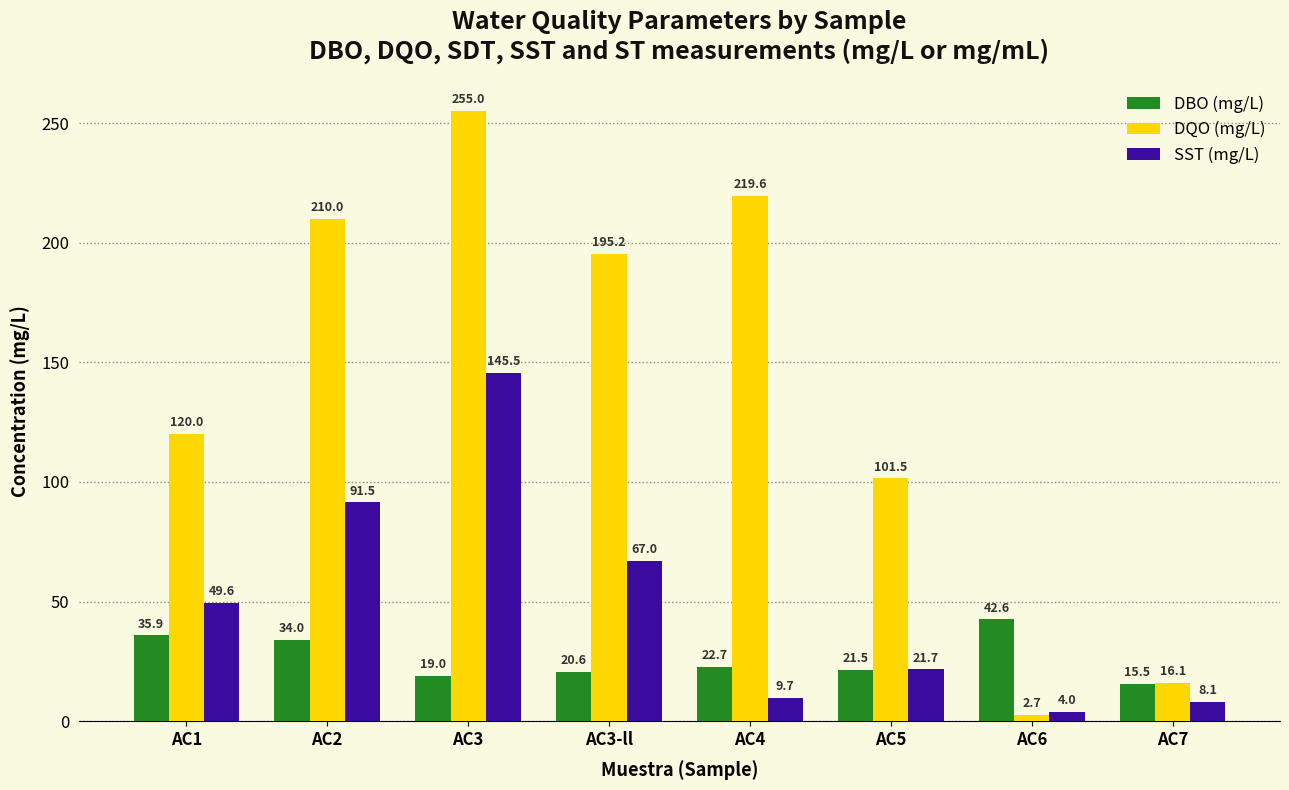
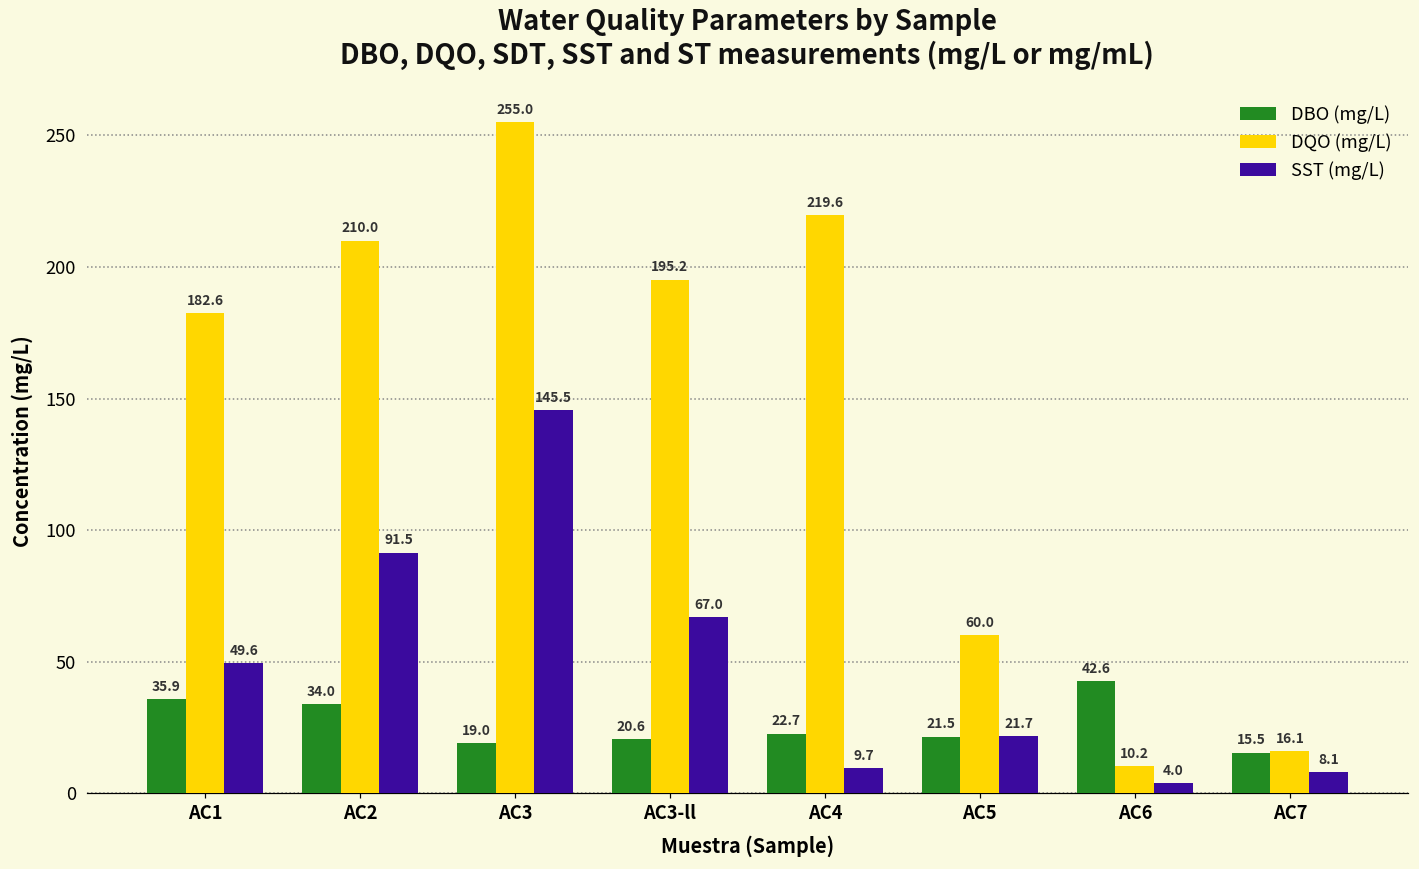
DQO (mg/L), AC1: 120.0 -> 182.6
DQO (mg/L), AC5: 101.5 -> 60.0
DQO (mg/L), AC6: 2.7 -> 10.2
